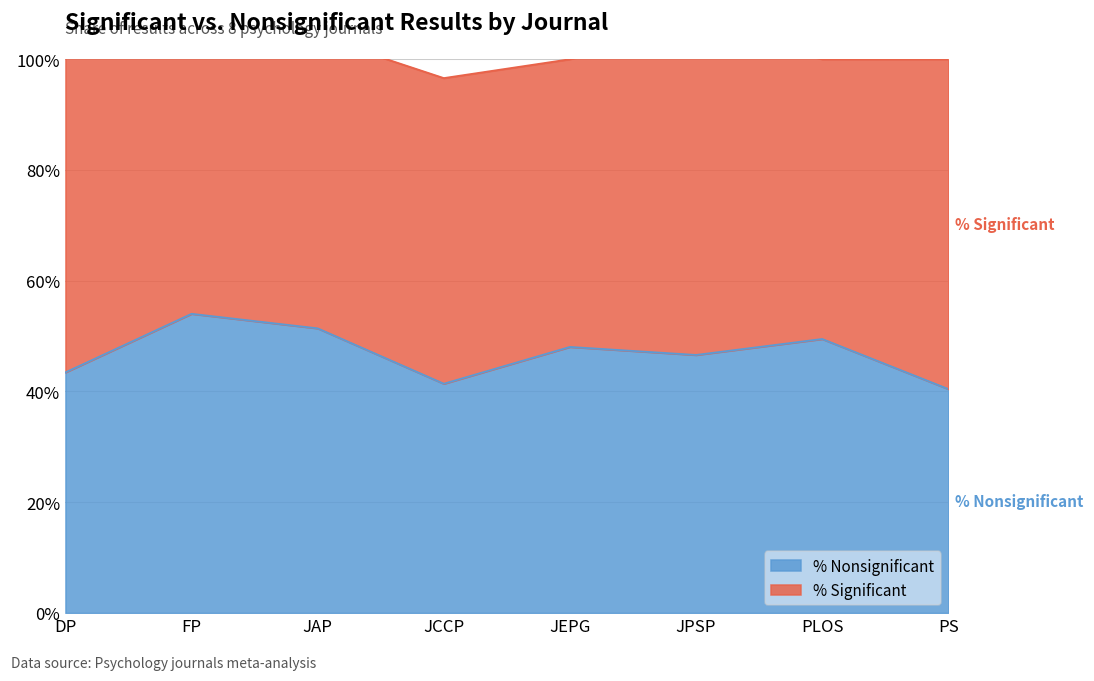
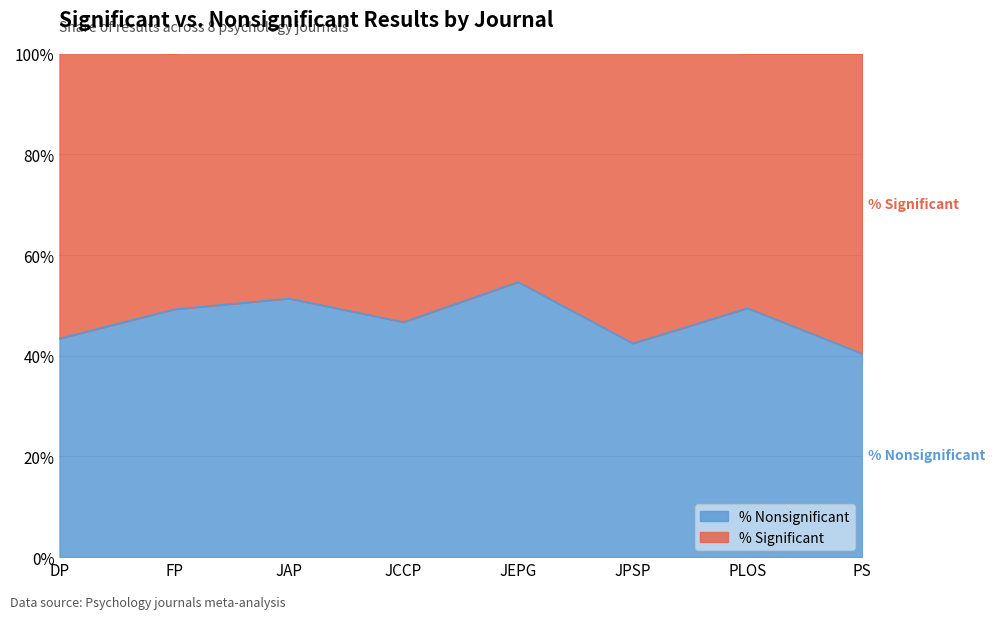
% Nonsignificant, FP: 54% -> 49%
% Nonsignificant, JCCP: 41% -> 47%
% Nonsignificant, JEPG: 48% -> 55%
% Nonsignificant, JPSP: 47% -> 42%
